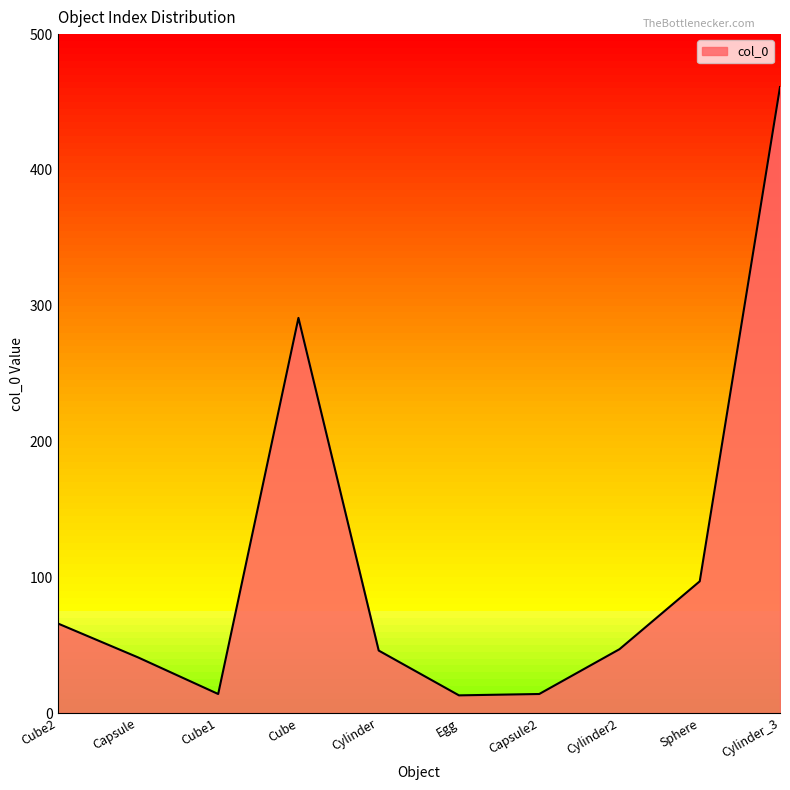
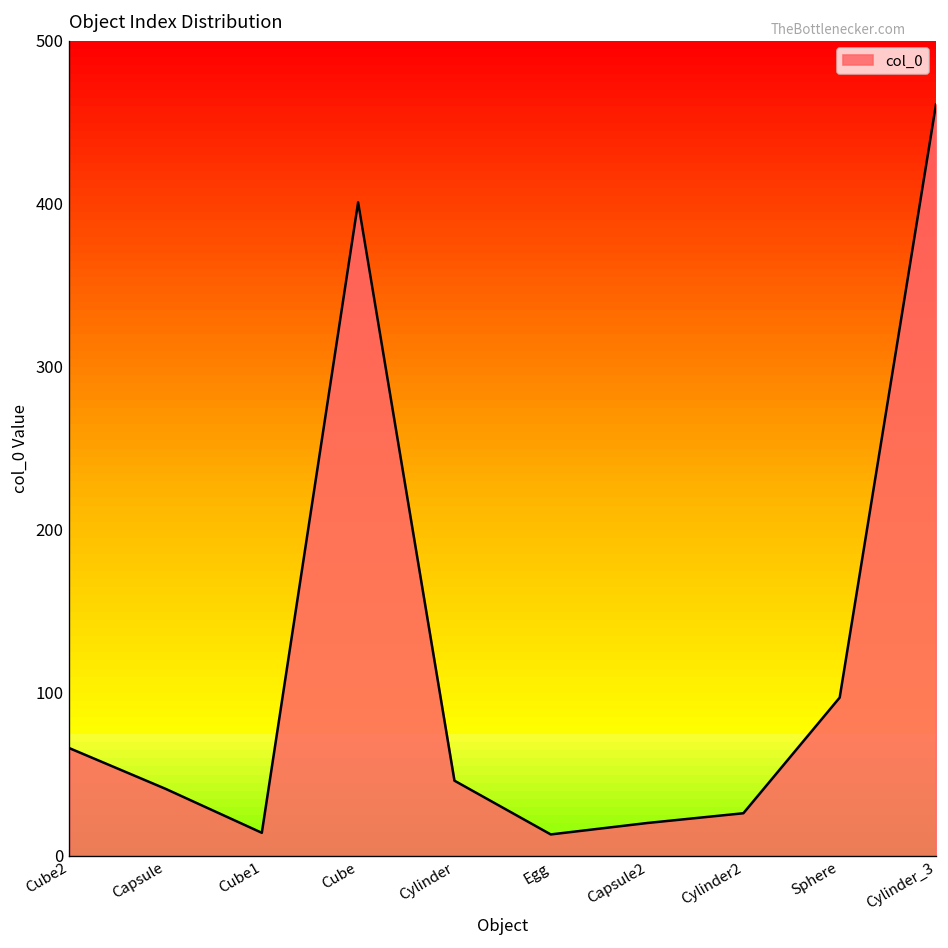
Cube: 291 -> 401
Capsule2: 14 -> 20
Cylinder2: 47 -> 26
